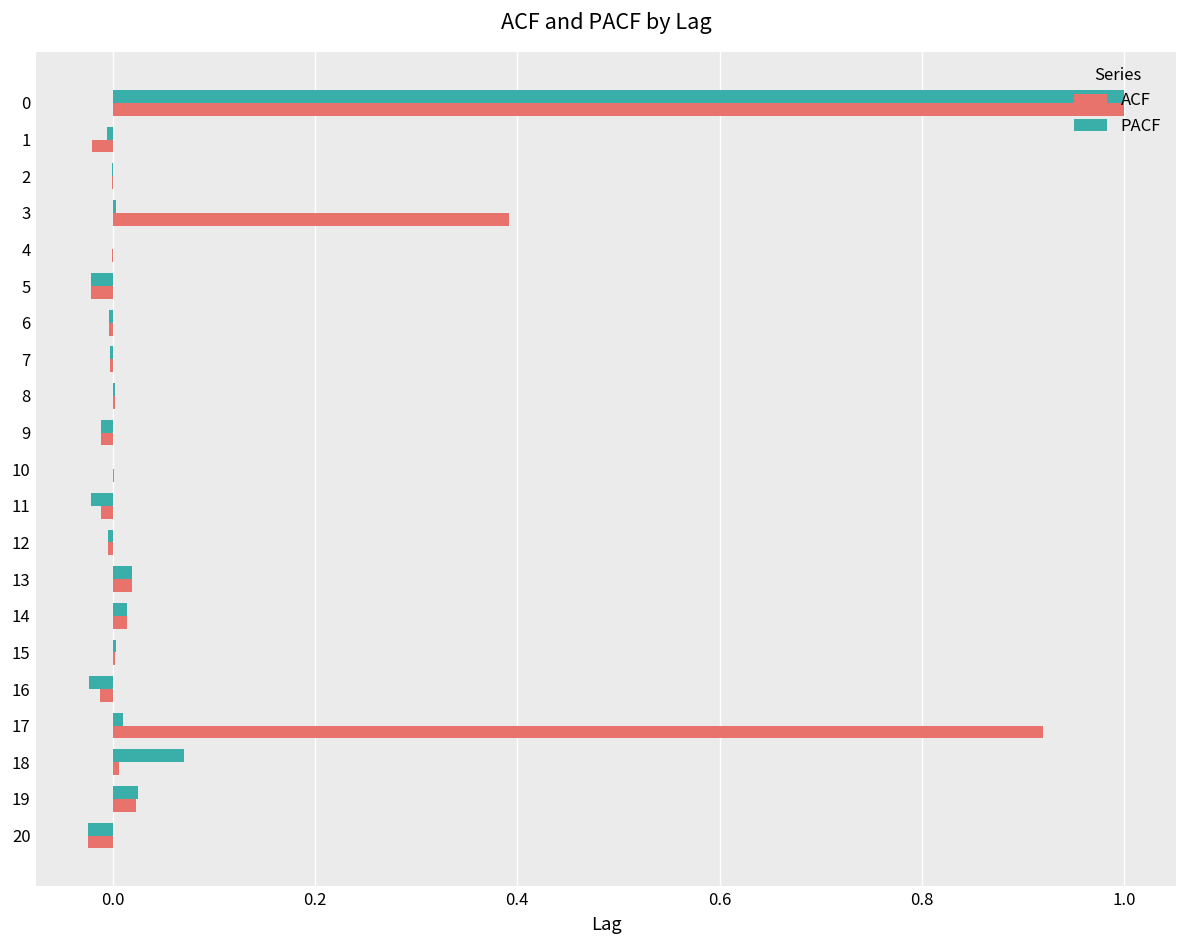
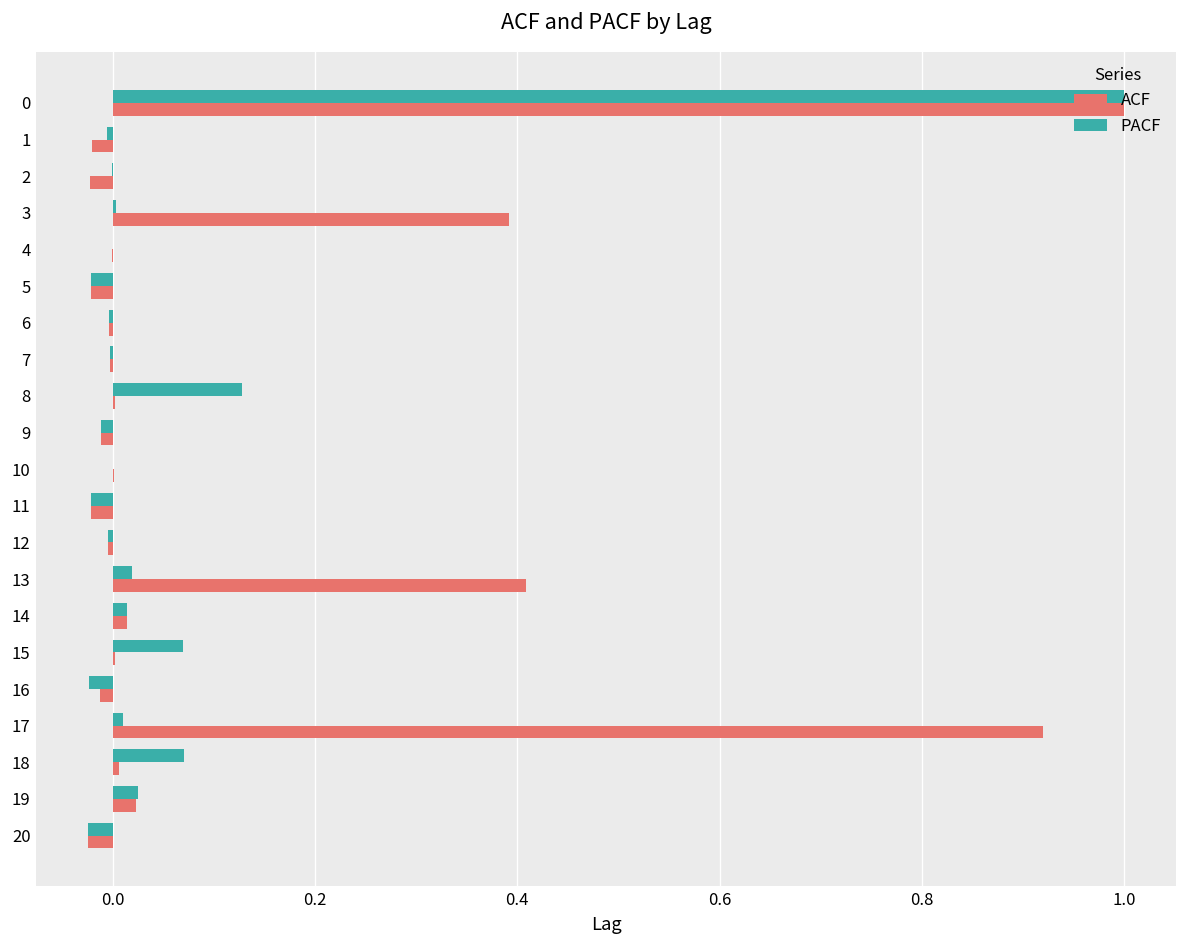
ACF, 2: 0.00 -> -0.02
PACF, 8: 0.00 -> 0.13
ACF, 11: -0.01 -> -0.02
ACF, 13: 0.02 -> 0.41
PACF, 15: 0.00 -> 0.07
